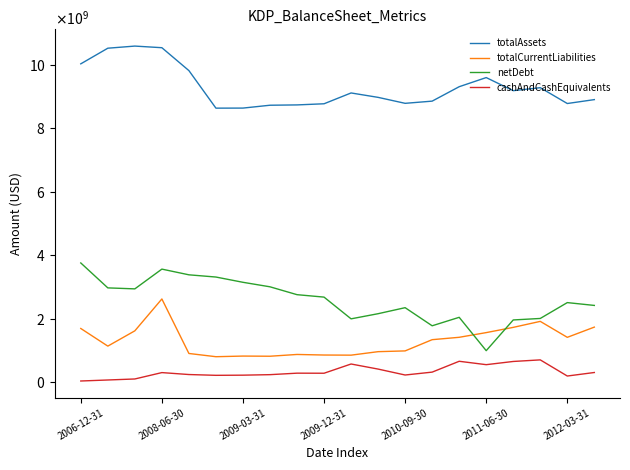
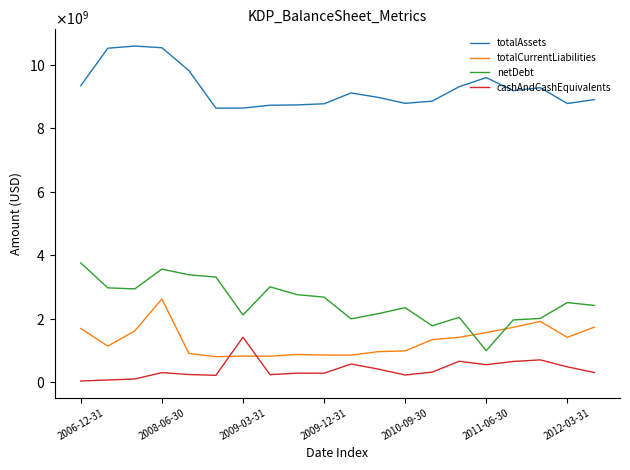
totalAssets, 2006-12-31: 10000000000 -> 9300000000
netDebt, 2009-03-31: 3100000000 -> 2100000000
cashAndCashEquivalents, 2009-03-31: 200000000 -> 1400000000
cashAndCashEquivalents, 2012-03-31: 200000000 -> 500000000
